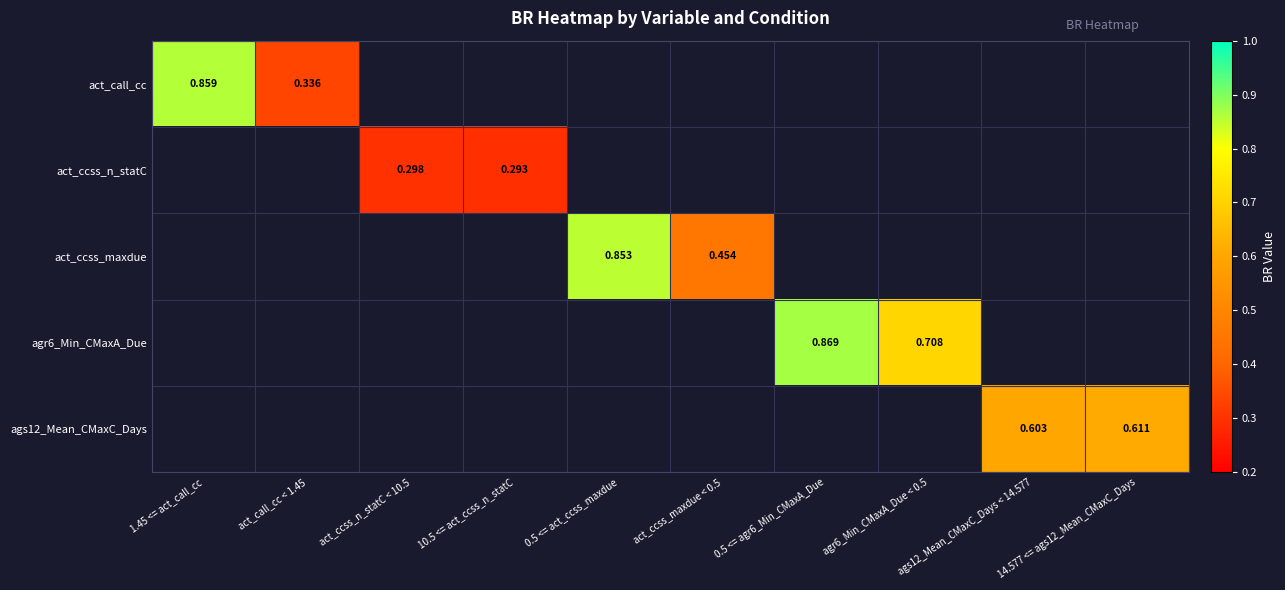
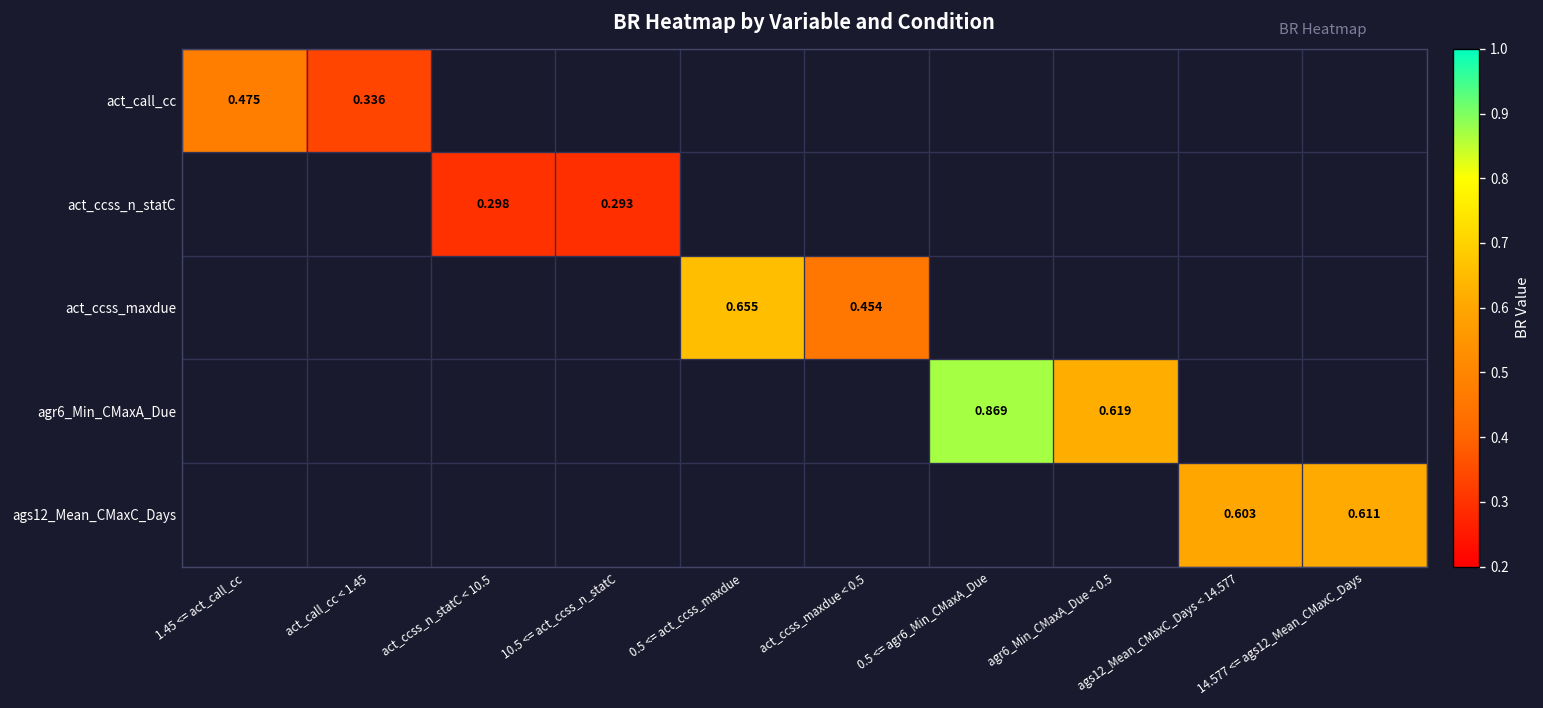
act_call_cc, 1.45 <= act_call_cc: 0.859 -> 0.475
act_ccss_maxdue, 0.5 <= act_ccss_maxdue: 0.853 -> 0.655
agr6_Min_CMaxA_Due, agr6_Min_CMaxA_Due < 0.5: 0.708 -> 0.619
